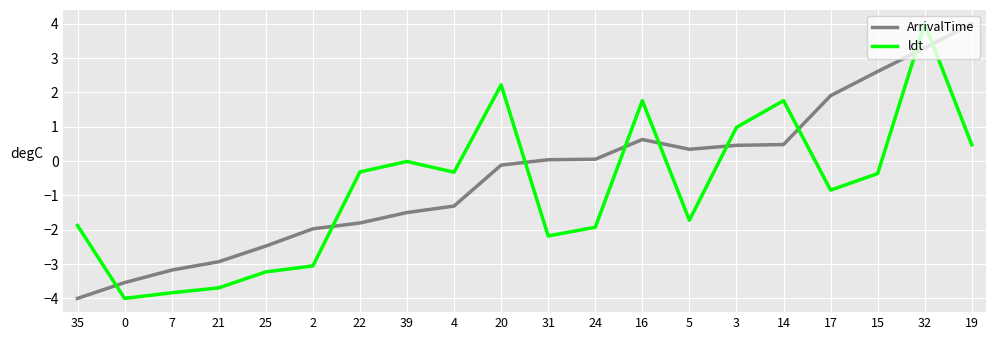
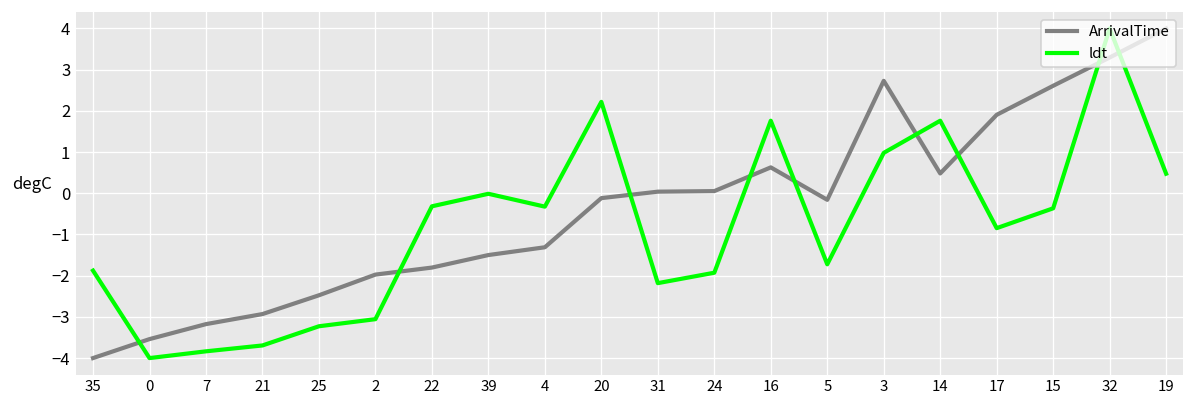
ArrivalTime, 5: 0.3 -> -0.2
ArrivalTime, 3: 0.5 -> 2.7
